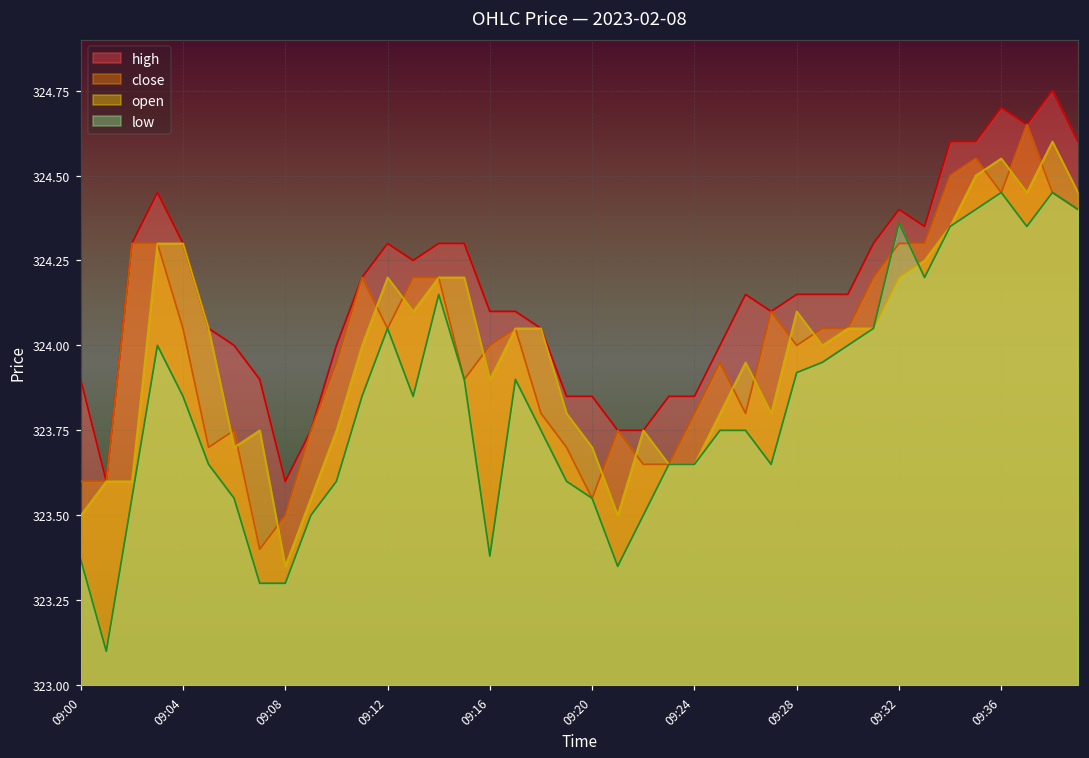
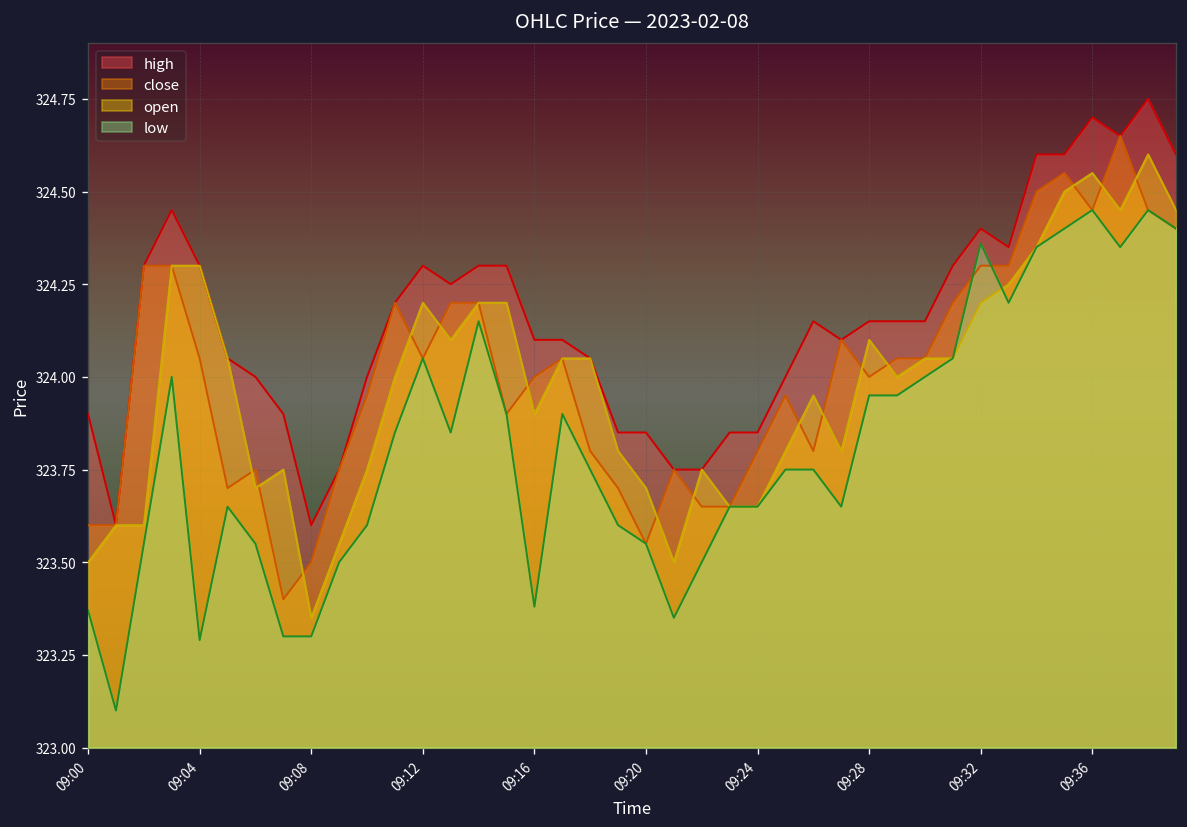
low, 09:04: 323.85 -> 323.29
low, 09:28: 323.92 -> 323.95
